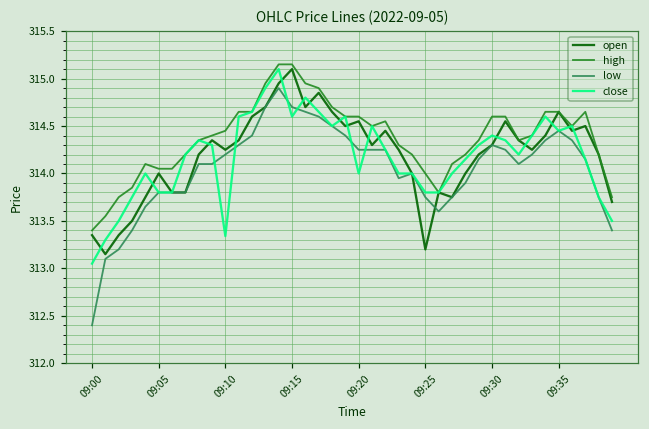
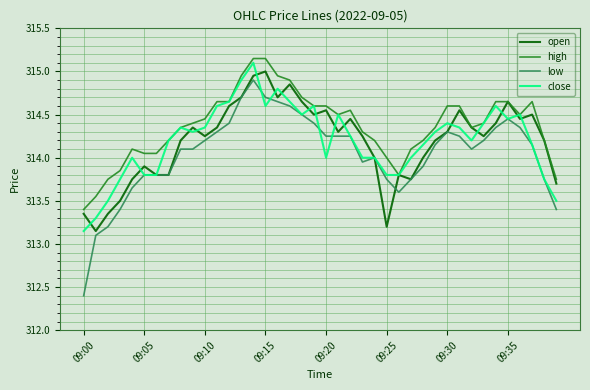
close, 09:00: 313.1 -> 313.2
open, 09:05: 314.0 -> 313.9
close, 09:10: 313.3 -> 314.4
open, 09:15: 315.1 -> 315.0
